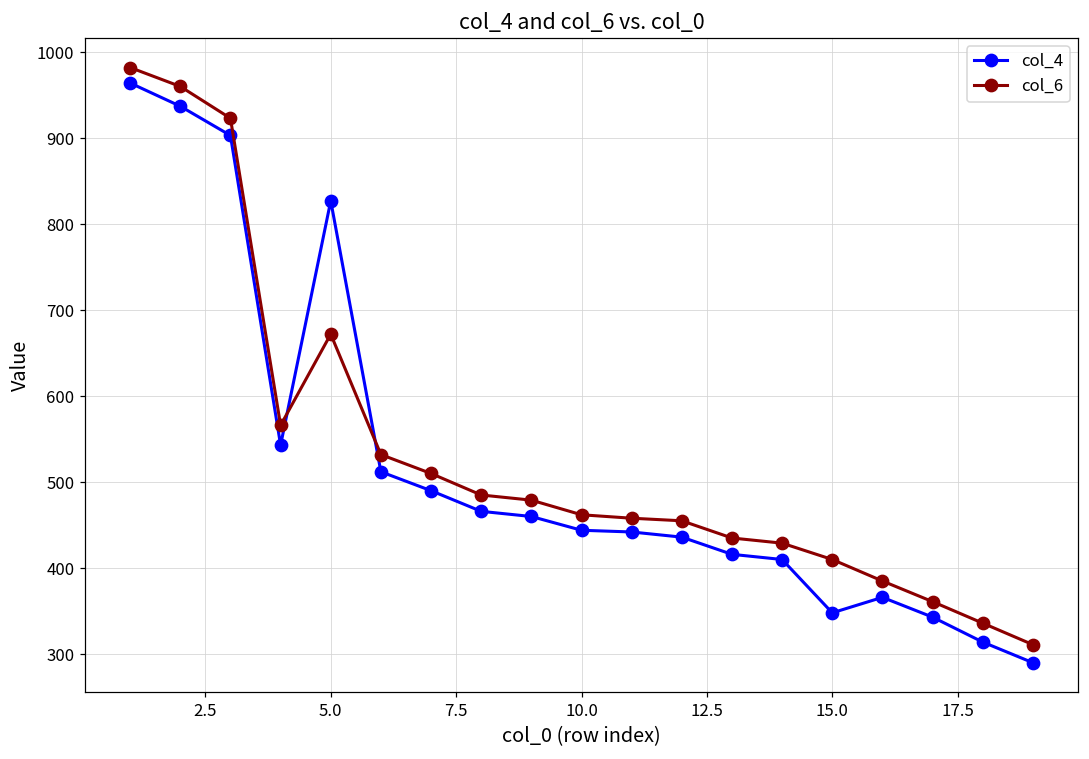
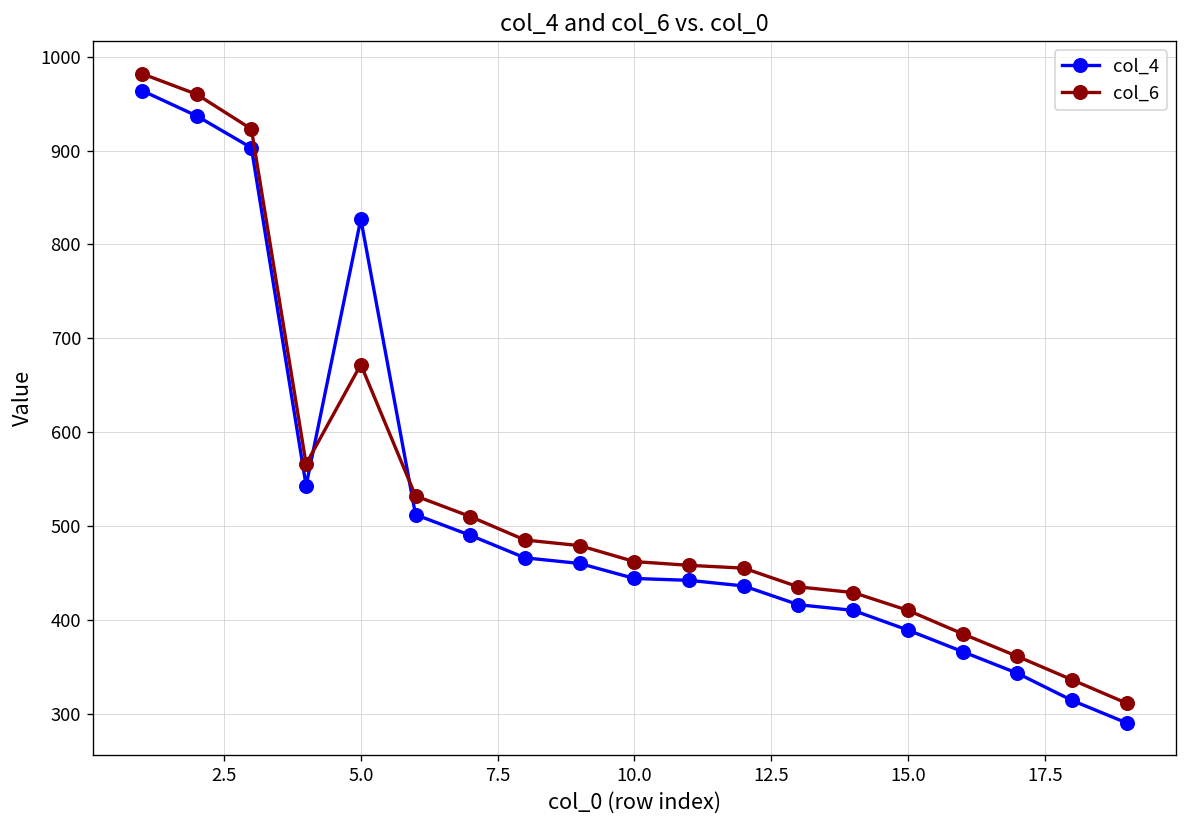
col_4, 15.0: 350 -> 390
